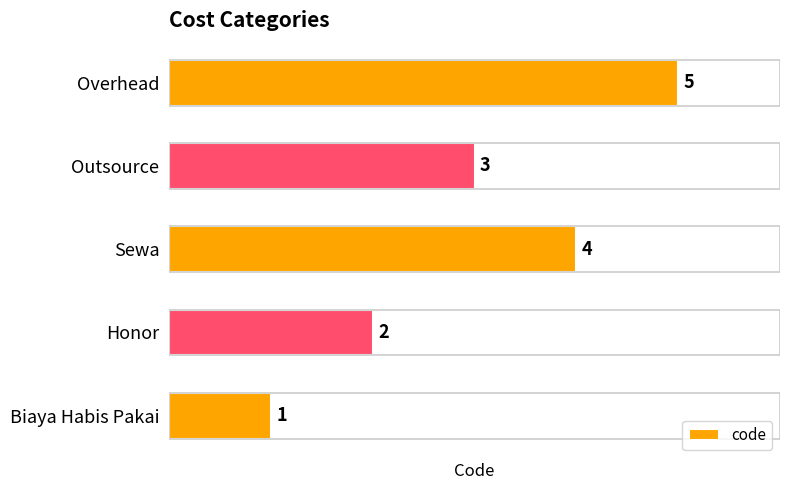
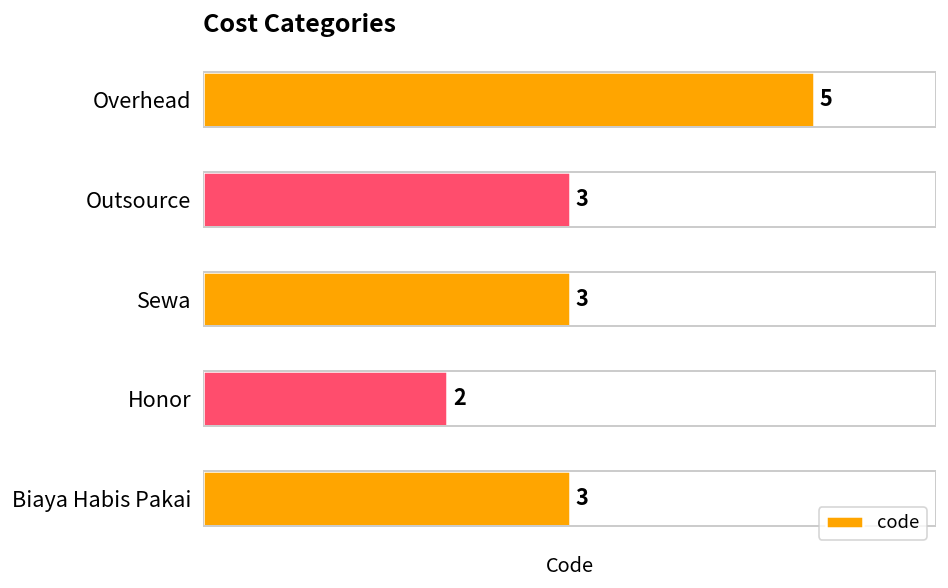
Sewa: 4 -> 3
Biaya Habis Pakai: 1 -> 3
